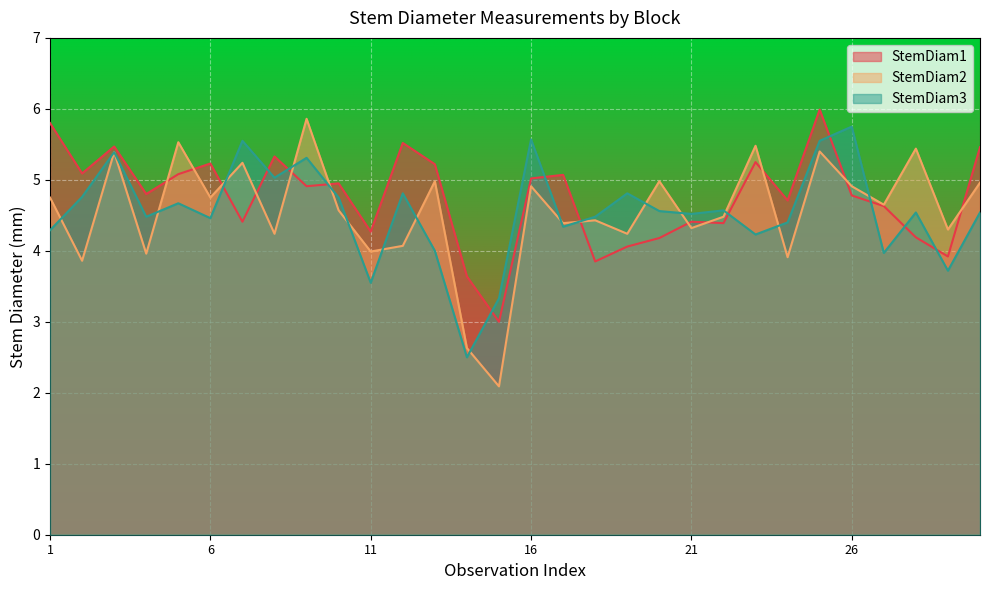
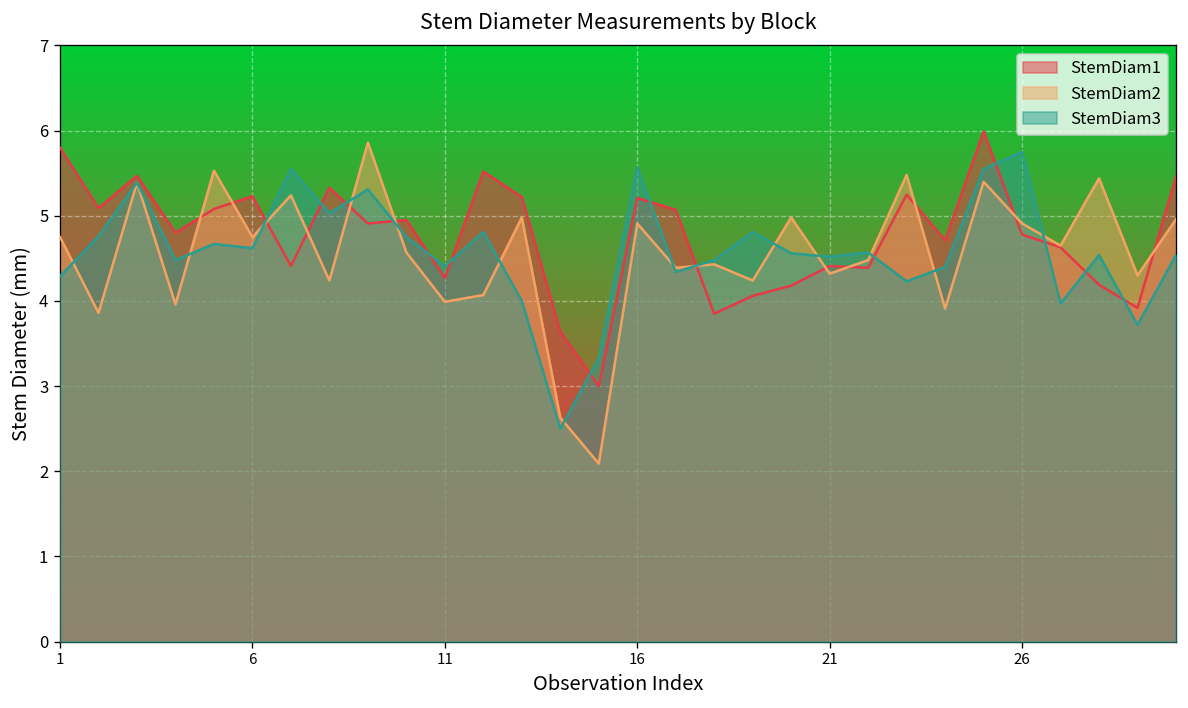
StemDiam3, 6: 4.5 -> 4.6
StemDiam3, 11: 3.6 -> 4.4
StemDiam1, 16: 5.0 -> 5.2
